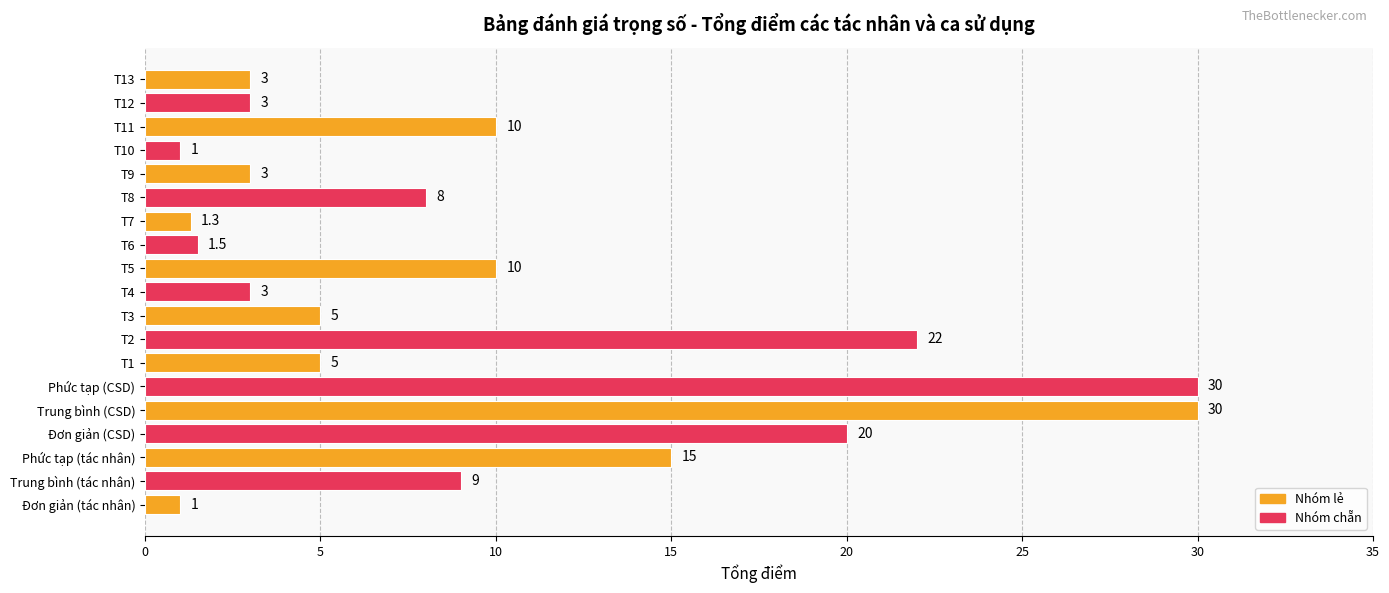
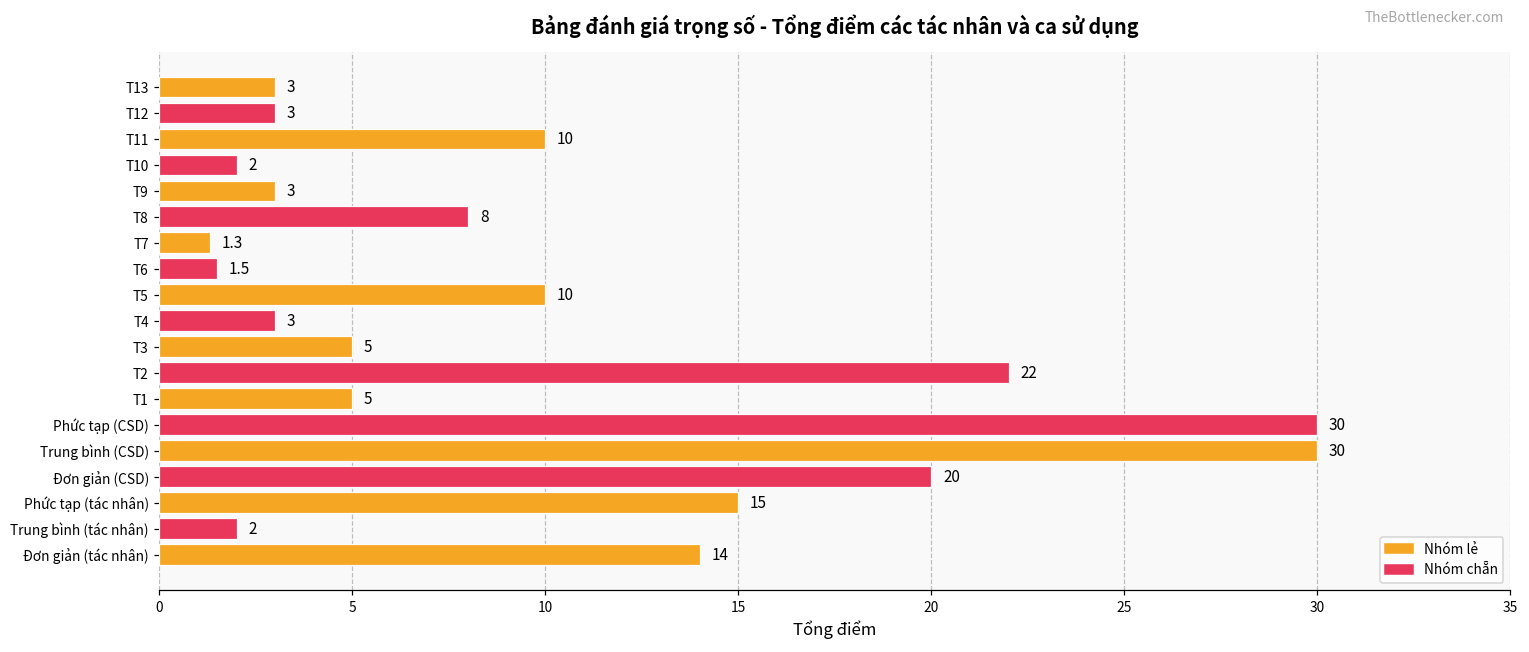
T10: 1 -> 2
Trung bình (tác nhân): 9 -> 2
Đơn giản (tác nhân): 1 -> 14
